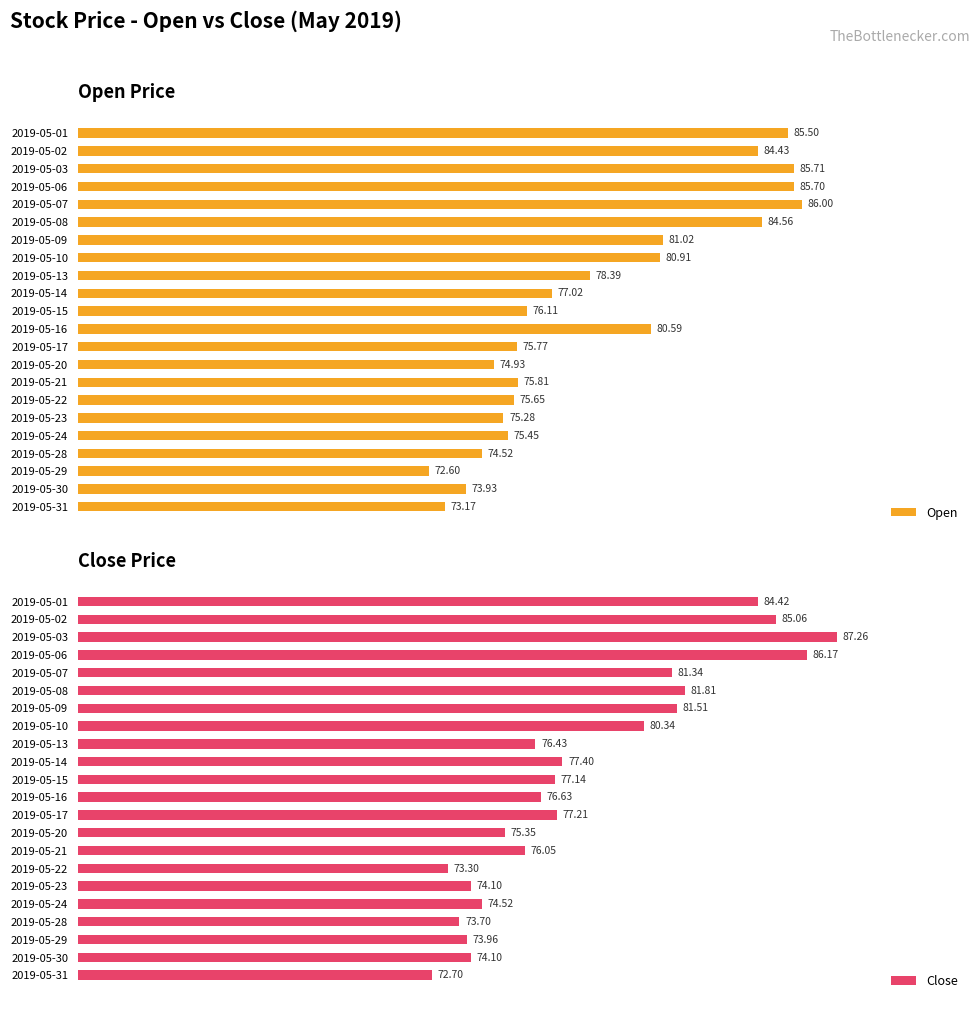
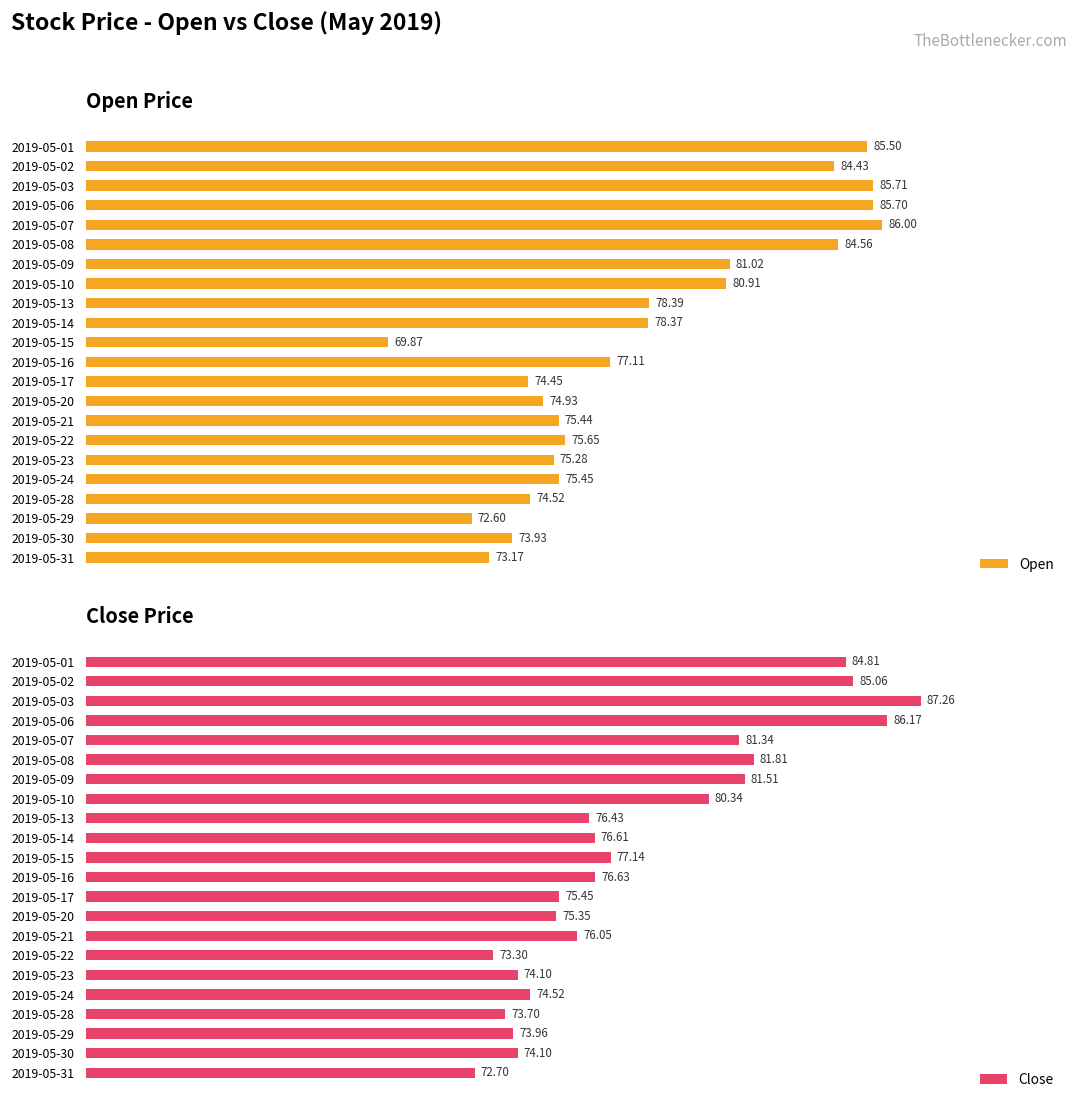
Open Price, 2019-05-14: 77.02 -> 78.37
Open Price, 2019-05-15: 76.11 -> 69.87
Open Price, 2019-05-16: 80.59 -> 77.11
Open Price, 2019-05-17: 75.77 -> 74.45
Open Price, 2019-05-21: 75.81 -> 75.44
Close Price, 2019-05-01: 84.42 -> 84.81
Close Price, 2019-05-14: 77.40 -> 76.61
Close Price, 2019-05-17: 77.21 -> 75.45
